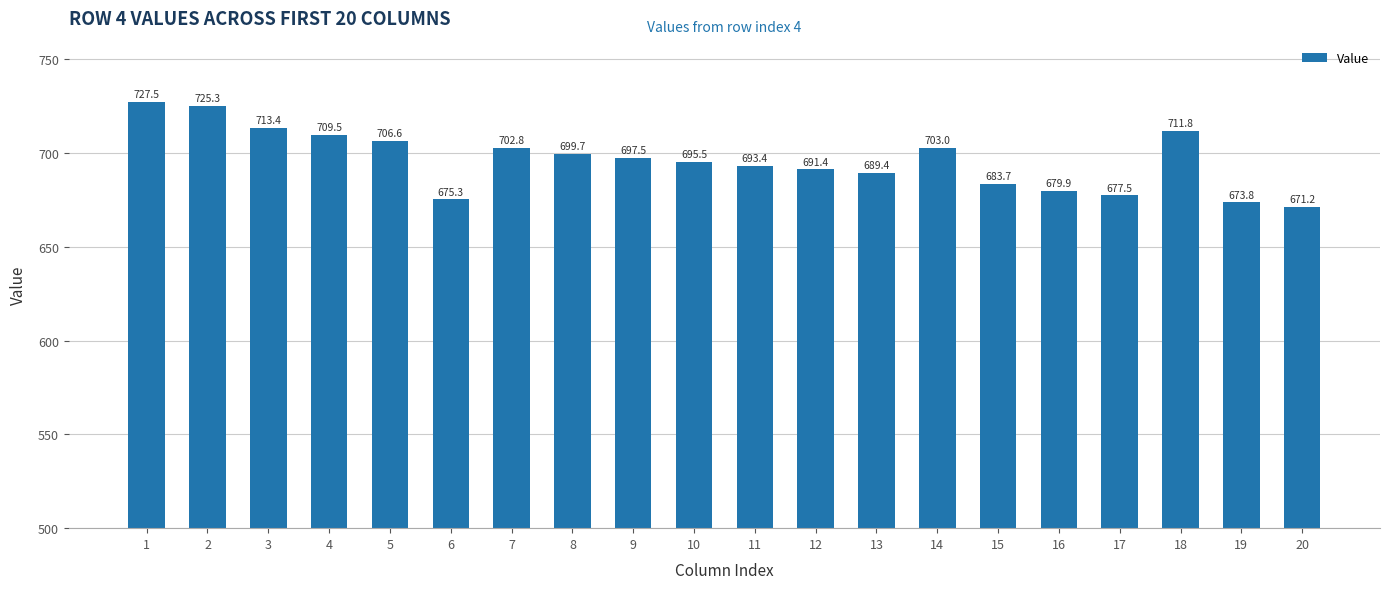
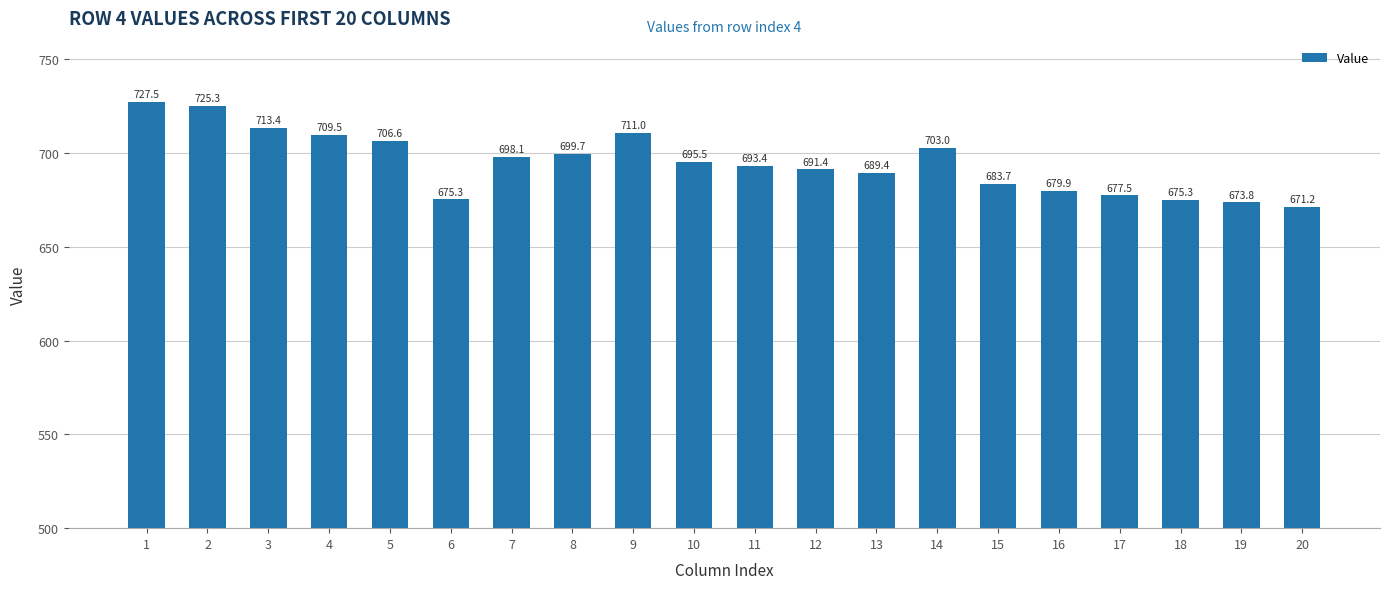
7: 702.8 -> 698.1
9: 697.5 -> 711.0
18: 711.8 -> 675.3
